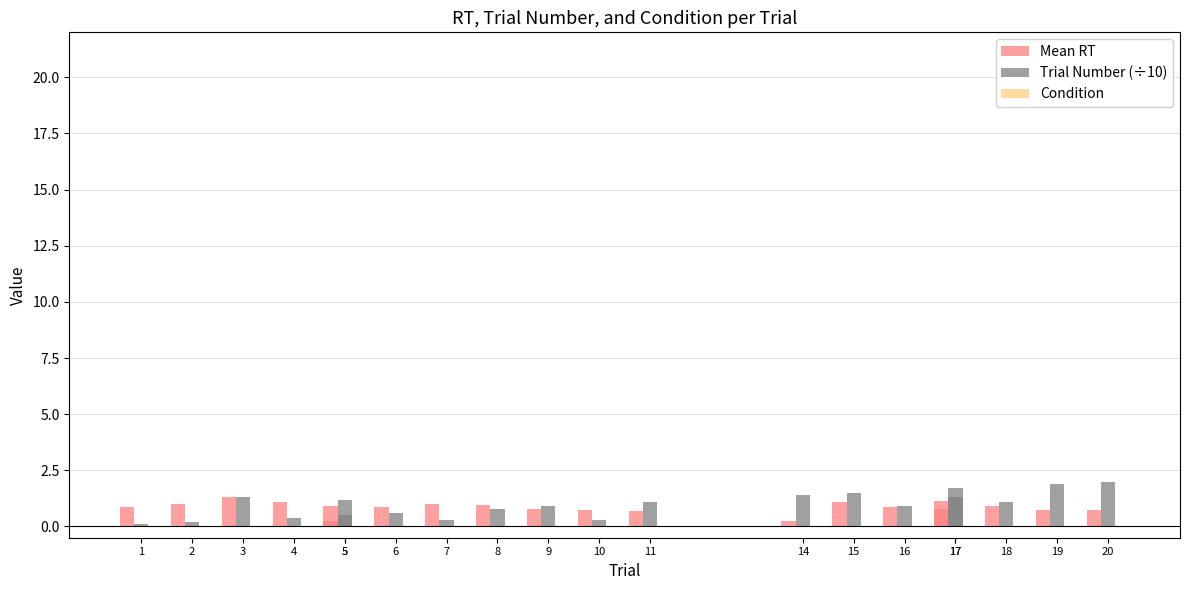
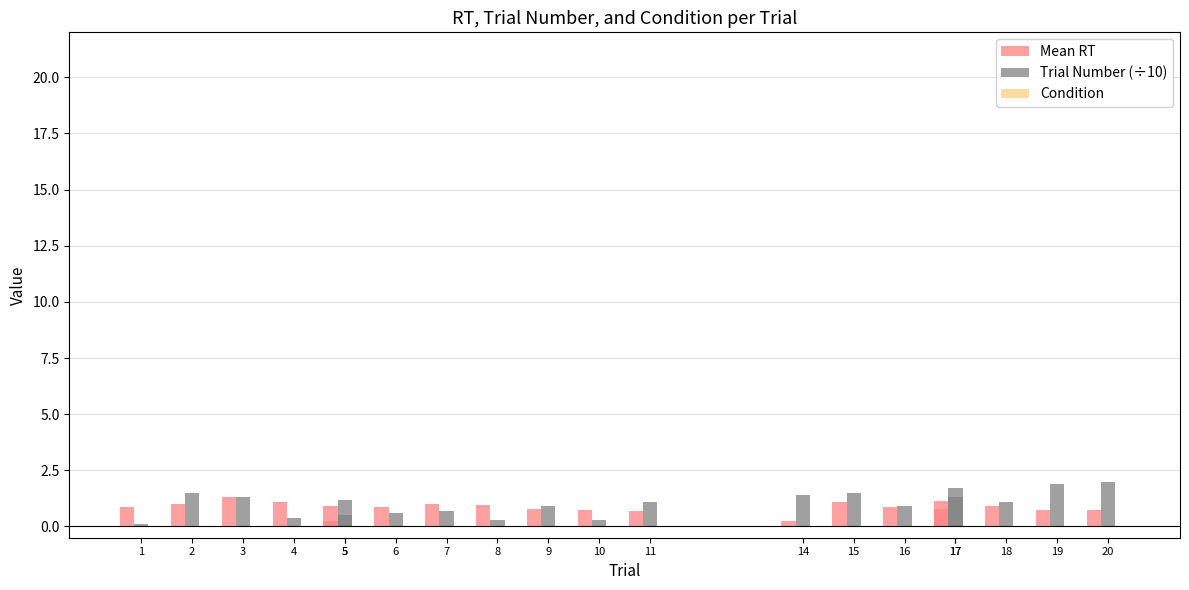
Trial Number (÷10), 2: 0.2 -> 1.5
Trial Number (÷10), 7: 0.3 -> 0.7
Trial Number (÷10), 8: 0.8 -> 0.3
